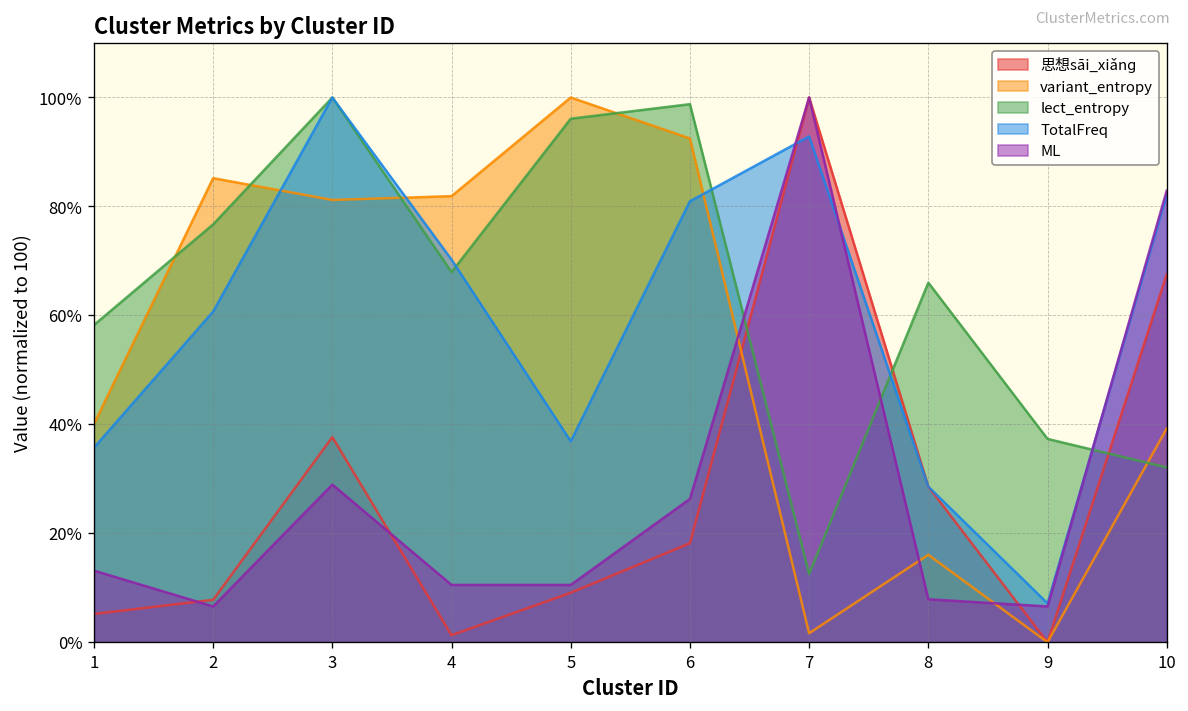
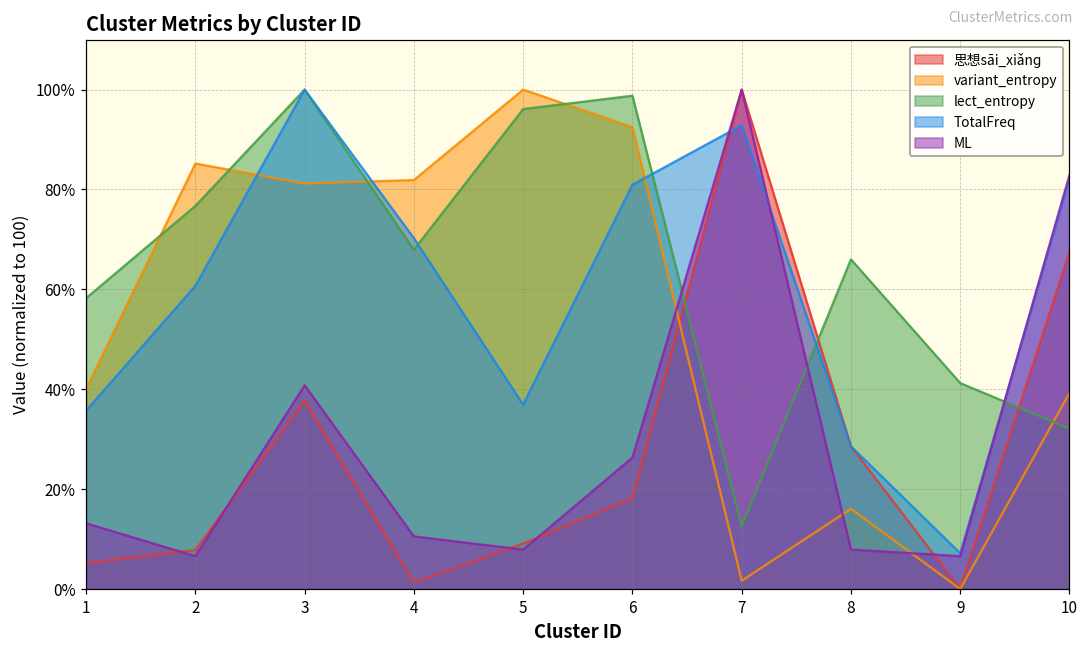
ML, 3: 29% -> 41%
ML, 5: 11% -> 8%
lect_entropy, 9: 37% -> 41%
